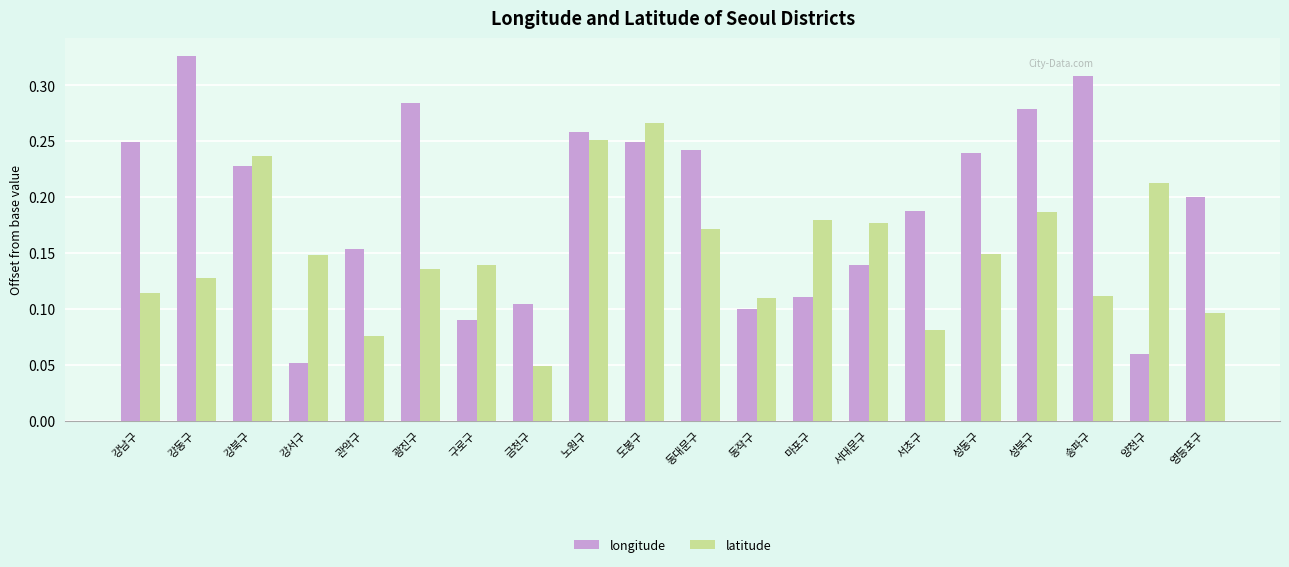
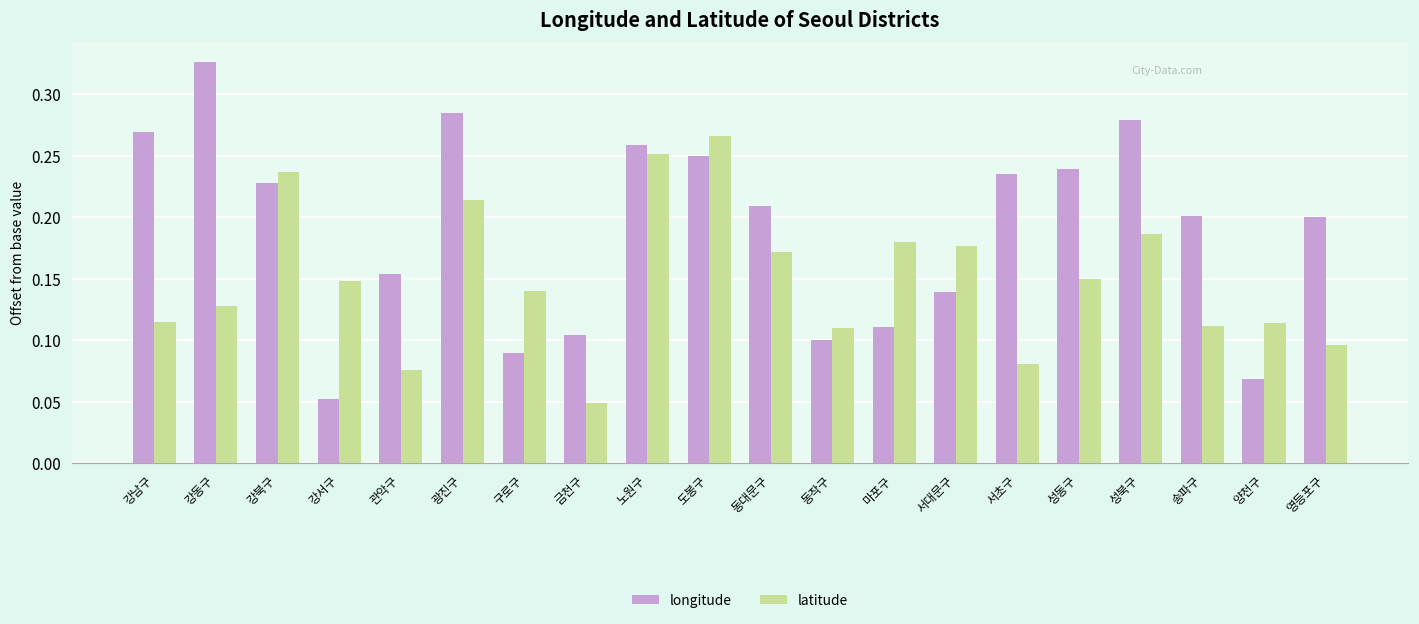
longitude, 강남구: 0.250 -> 0.269
latitude, 광진구: 0.136 -> 0.214
longitude, 동대문구: 0.242 -> 0.209
longitude, 서초구: 0.188 -> 0.235
longitude, 송파구: 0.308 -> 0.201
longitude, 양천구: 0.060 -> 0.069
latitude, 양천구: 0.213 -> 0.114
